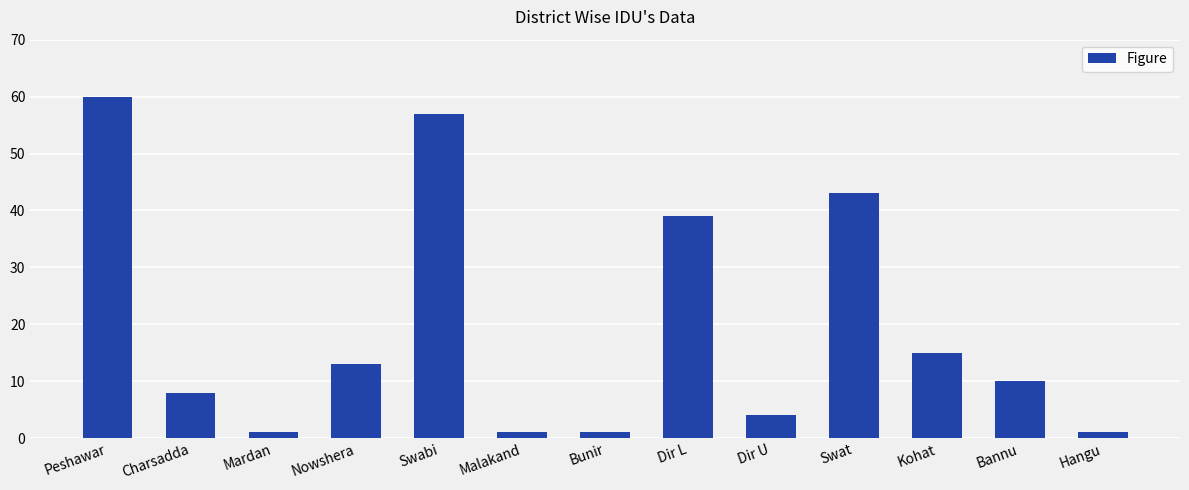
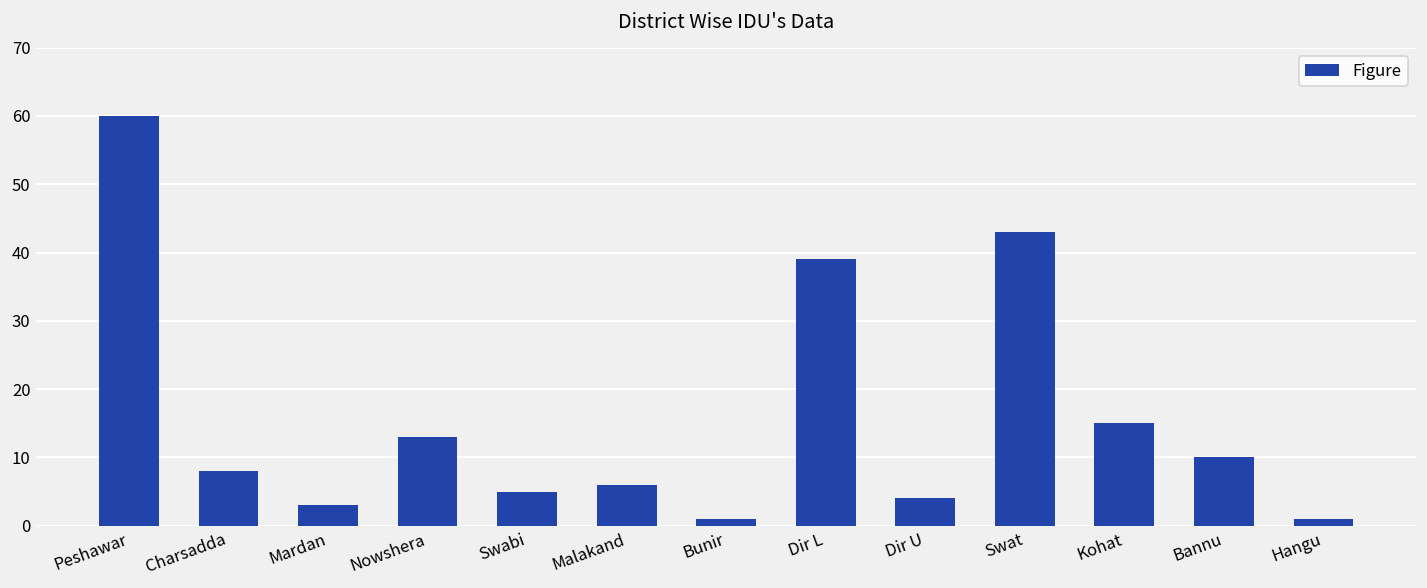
Mardan: 1 -> 3
Swabi: 57 -> 5
Malakand: 1 -> 6
